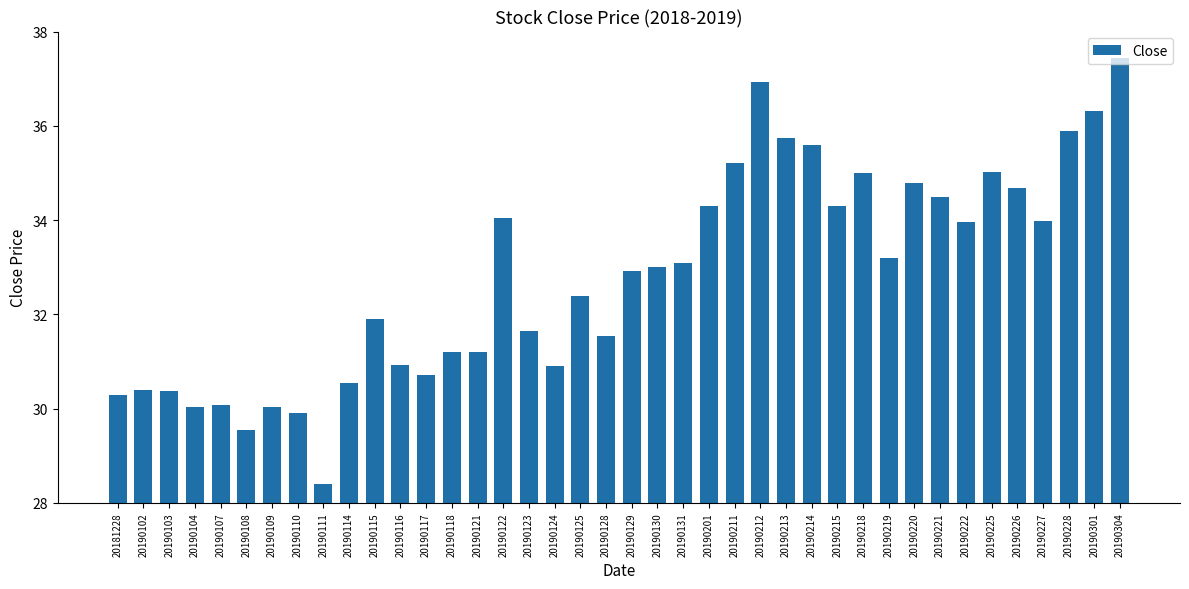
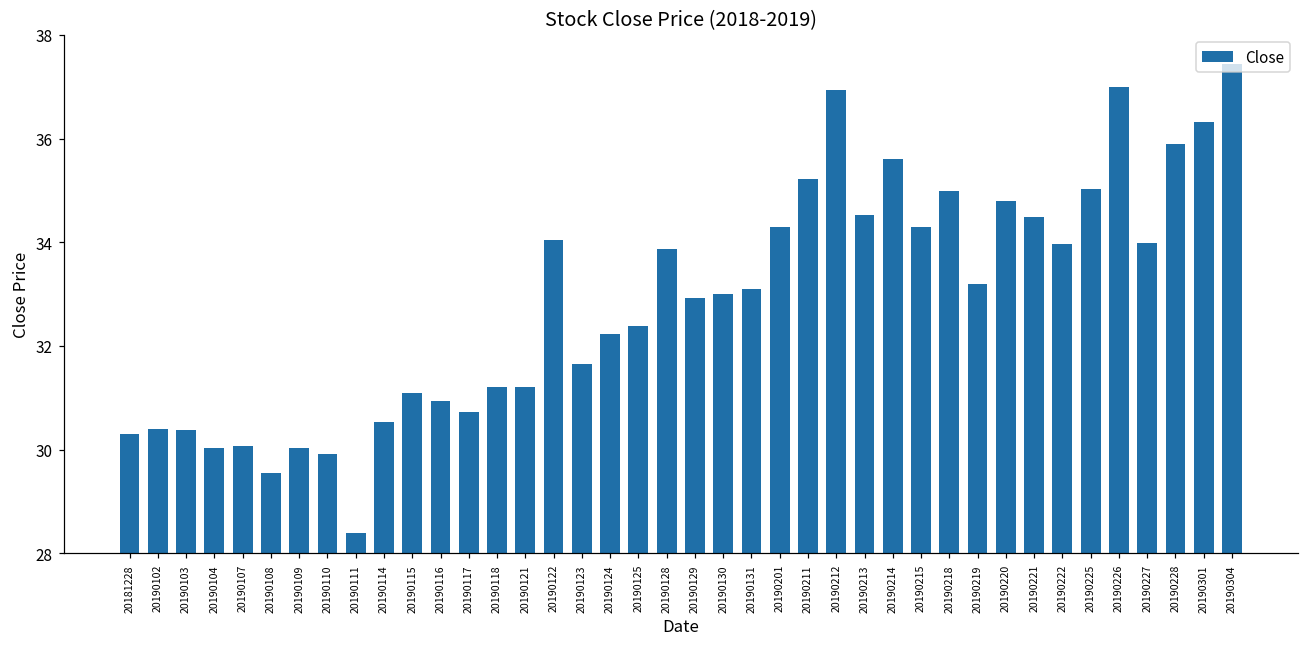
20190115: 31.9 -> 31.1
20190124: 30.9 -> 32.2
20190128: 31.6 -> 33.9
20190213: 35.7 -> 34.5
20190226: 34.7 -> 37.0
